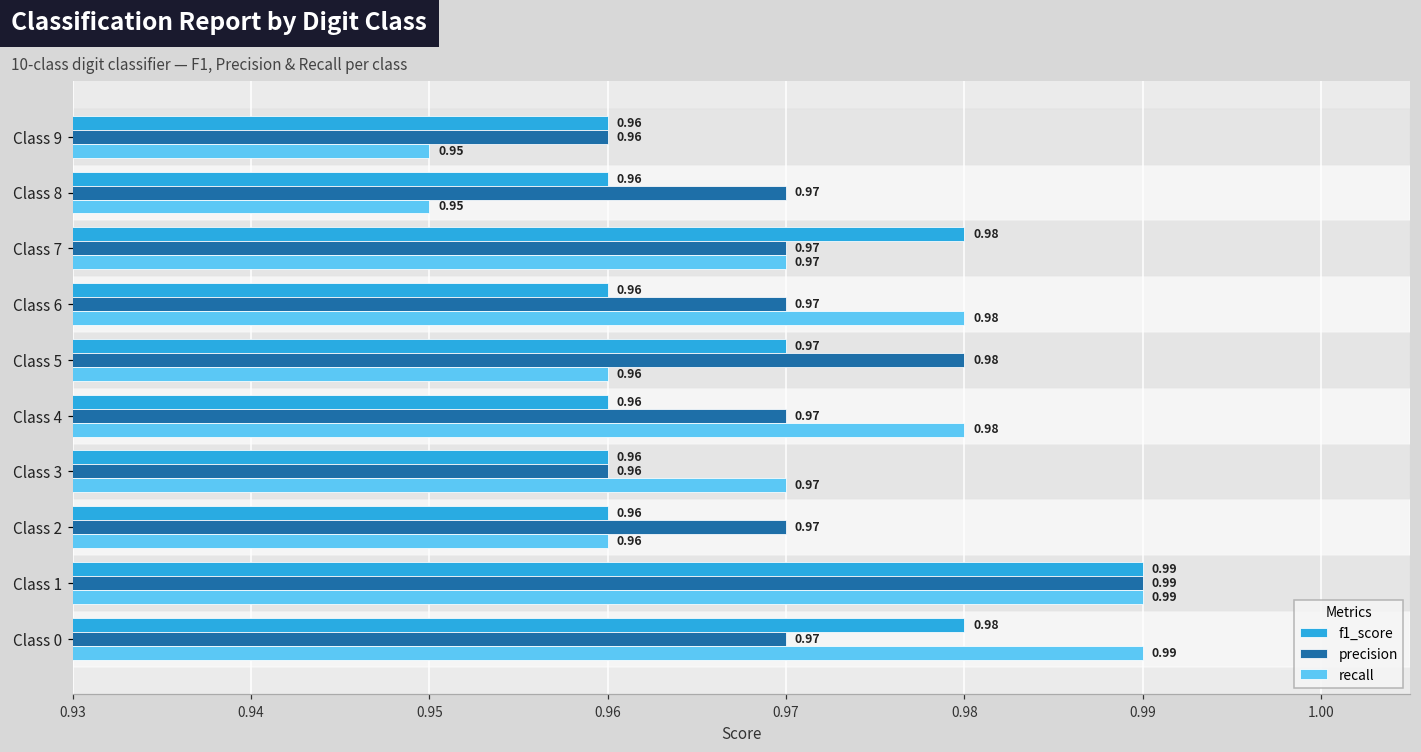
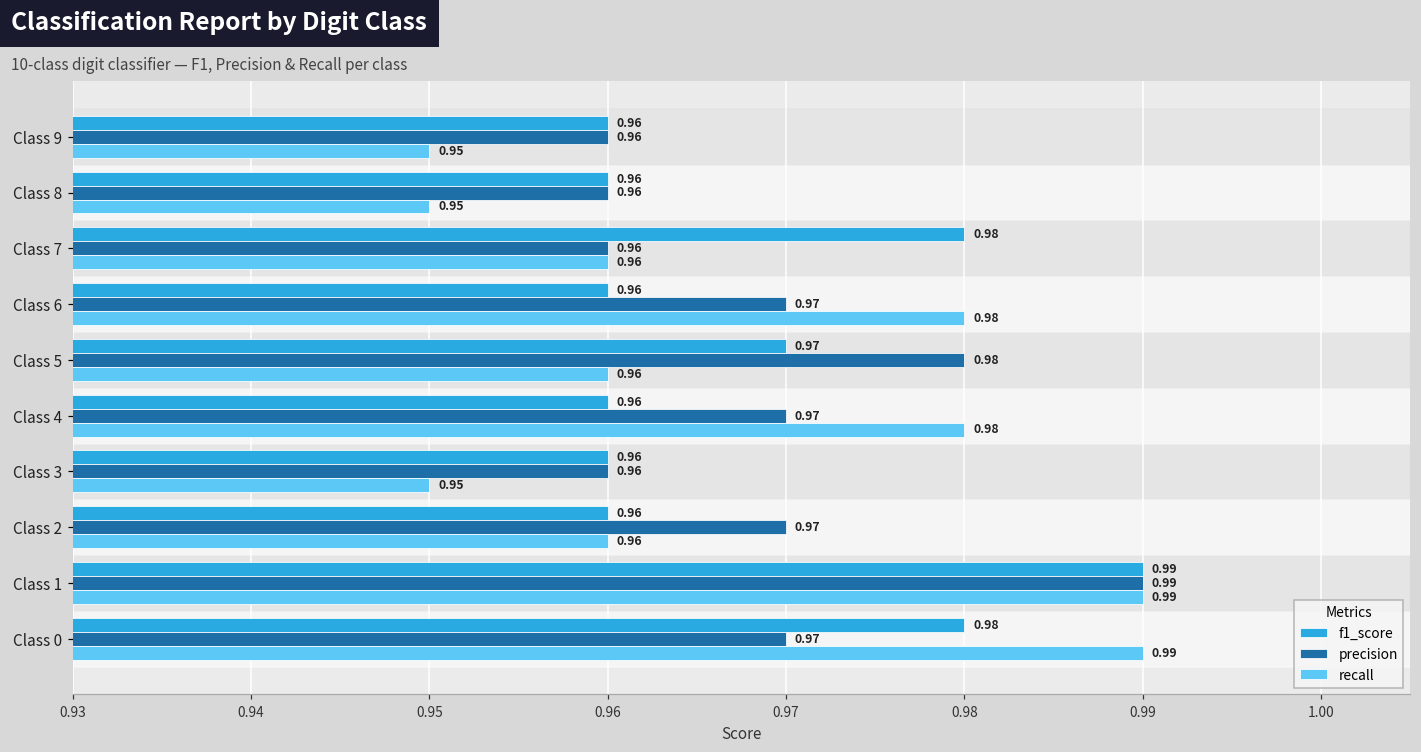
precision, Class 8: 0.97 -> 0.96
precision, Class 7: 0.97 -> 0.96
recall, Class 7: 0.97 -> 0.96
recall, Class 3: 0.97 -> 0.95
